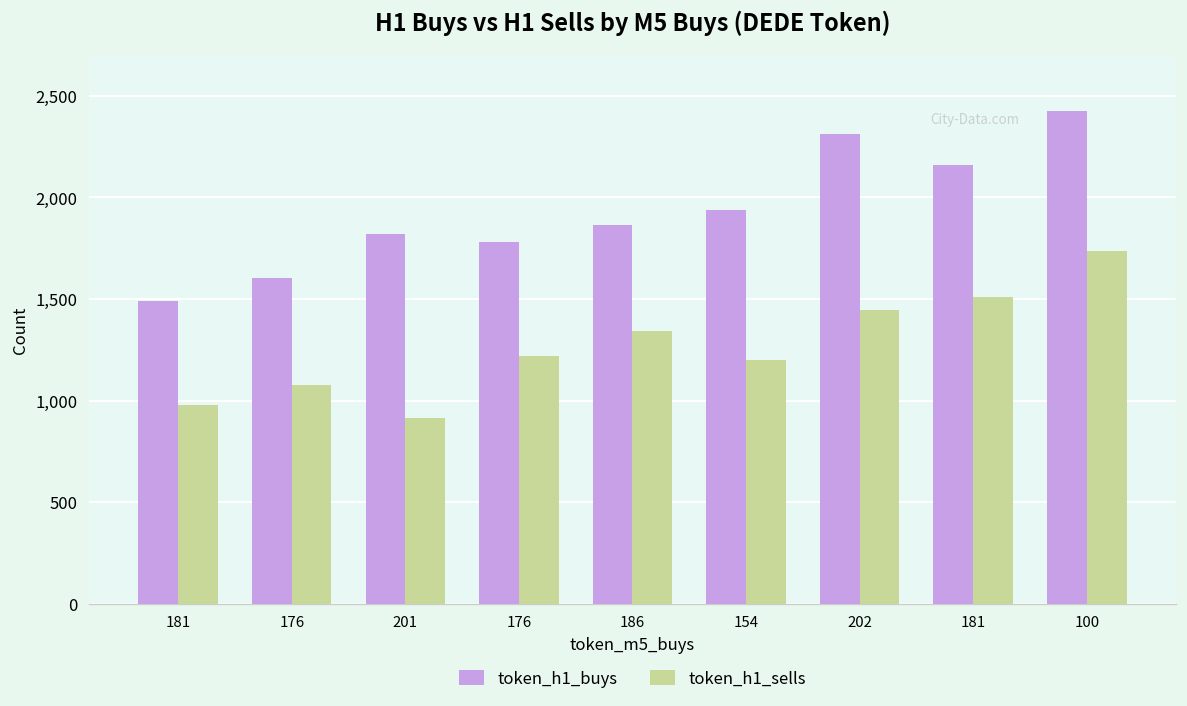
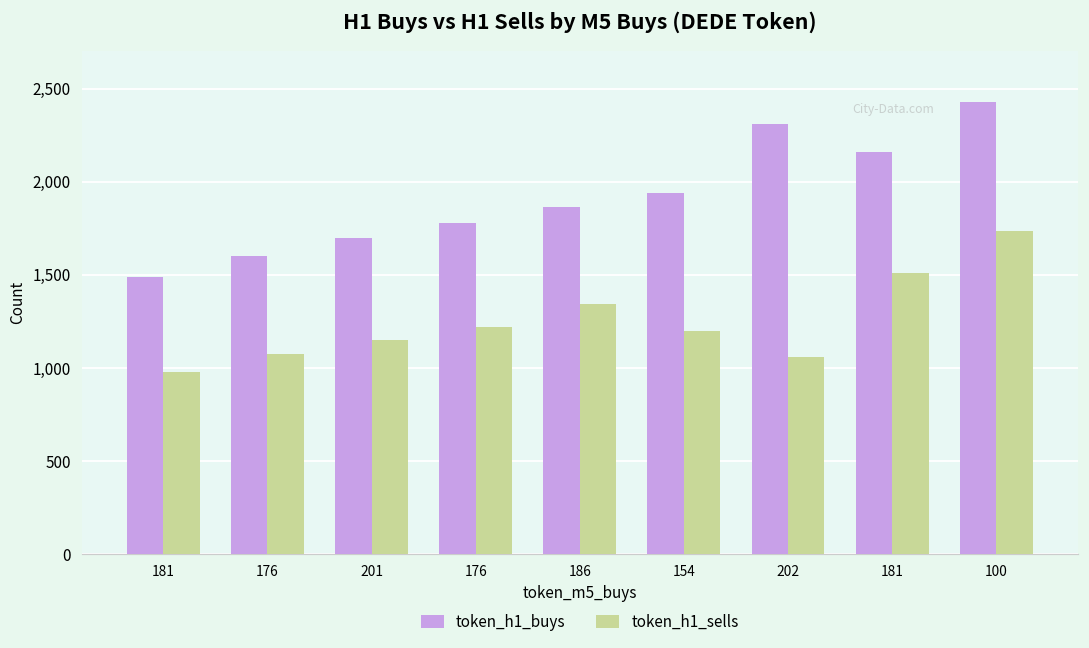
token_h1_buys, 201: 1,820 -> 1,700
token_h1_sells, 201: 910 -> 1,150
token_h1_sells, 202: 1,450 -> 1,060
